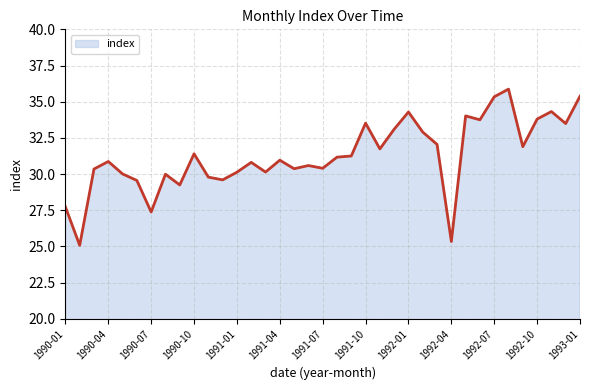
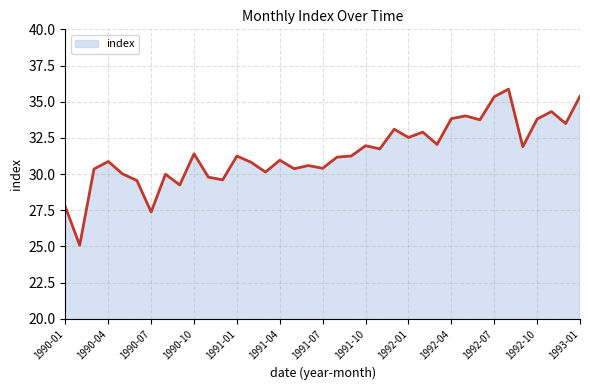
1991-01: 30.1 -> 31.3
1991-10: 33.5 -> 32.0
1992-01: 34.3 -> 32.5
1992-04: 25.3 -> 33.8
